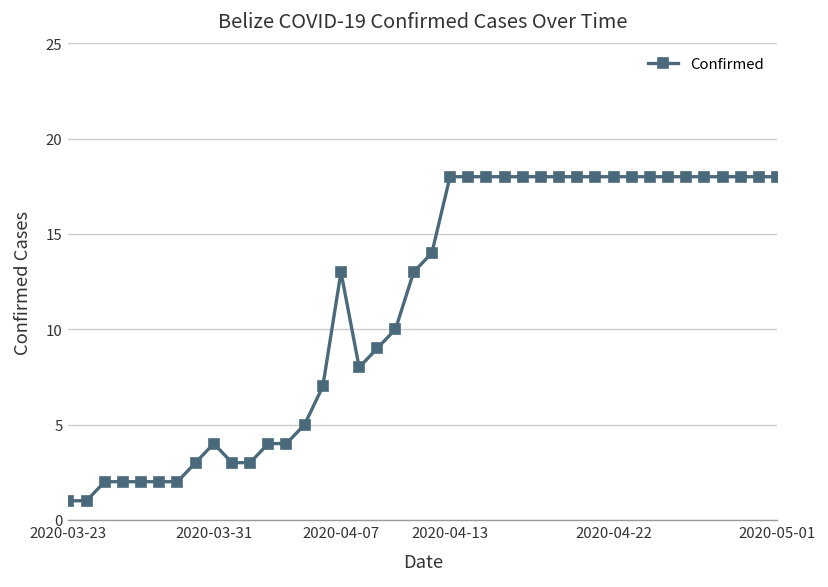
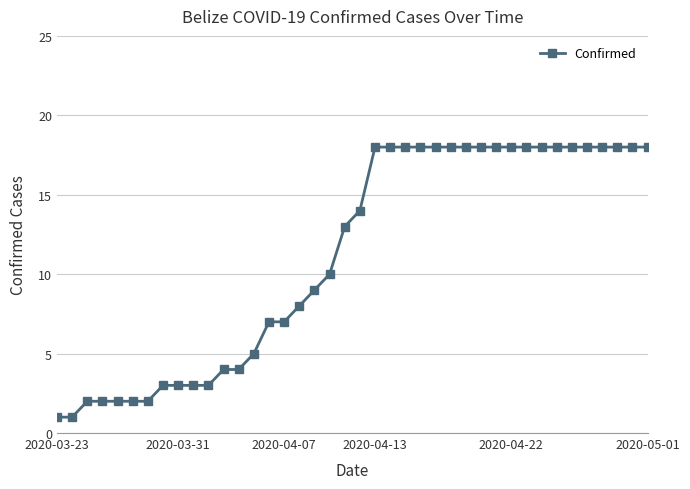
2020-03-31: 4 -> 3
2020-04-07: 13 -> 7
